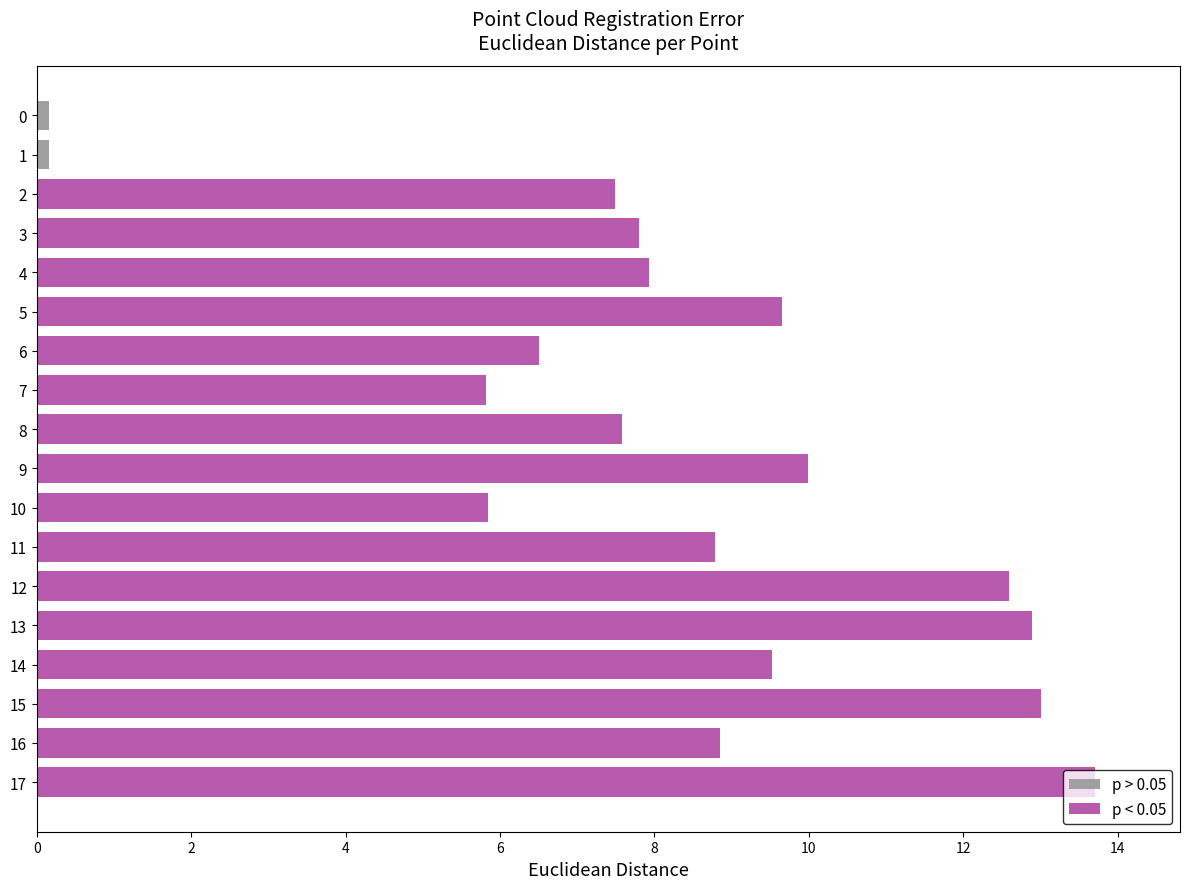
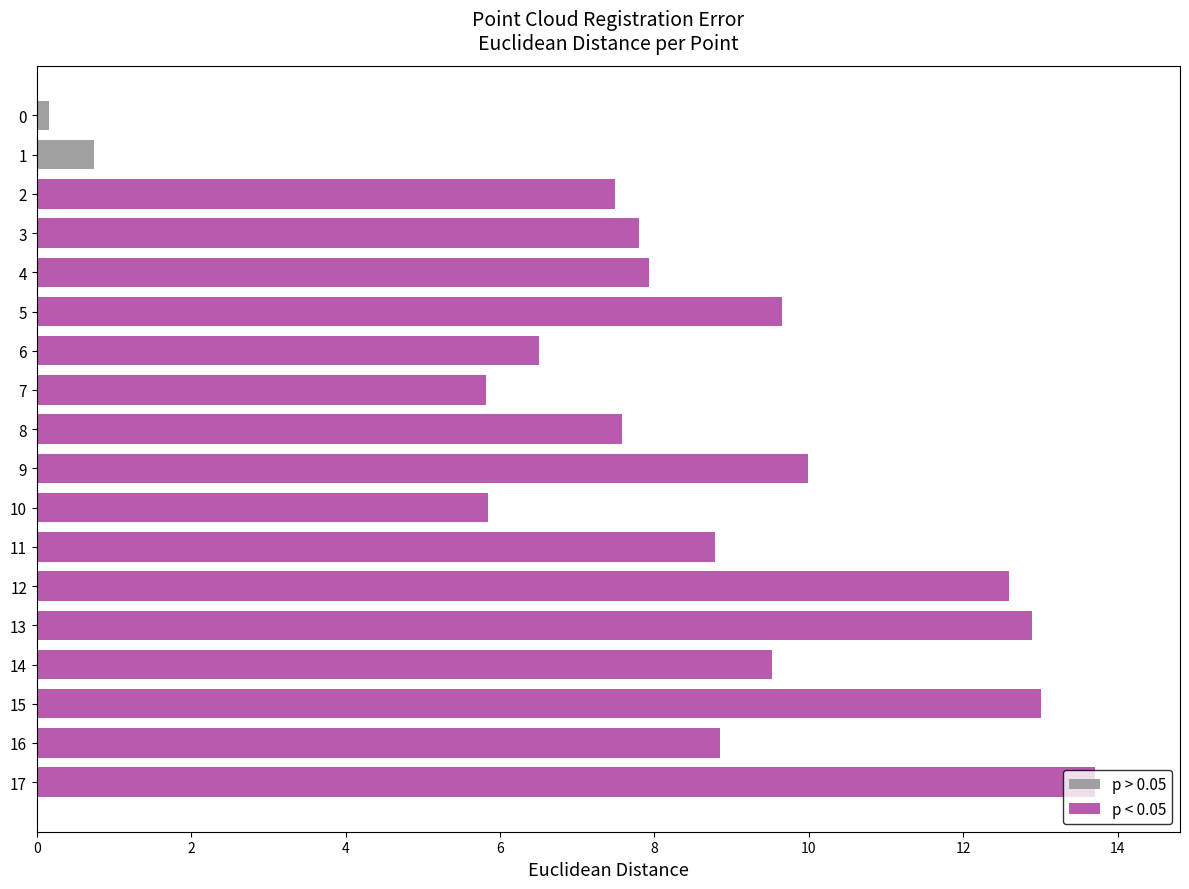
1: 0.2 -> 0.7
